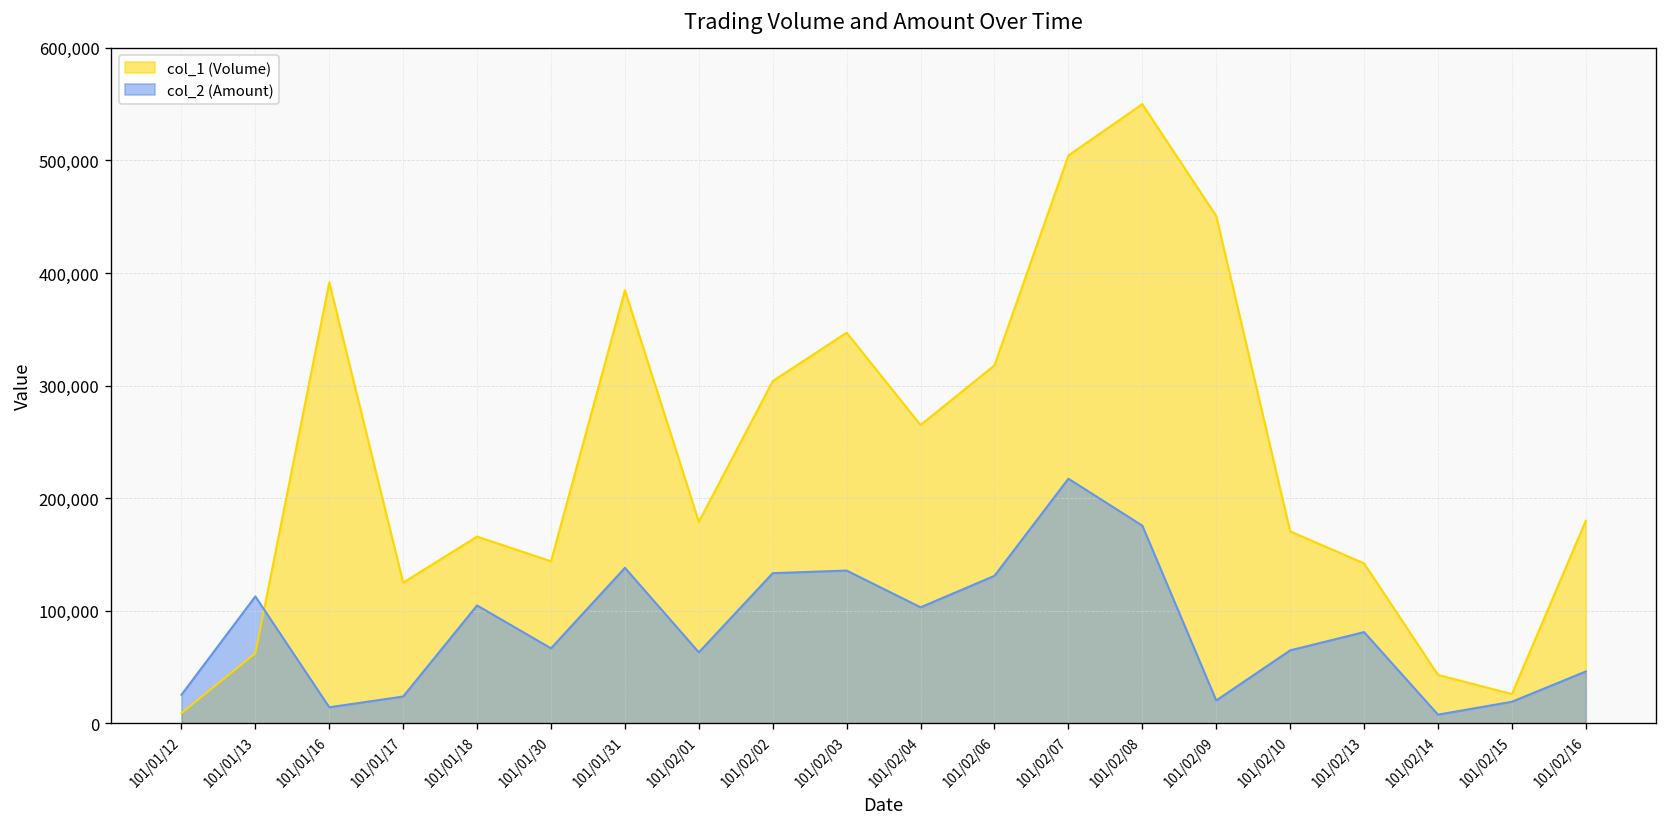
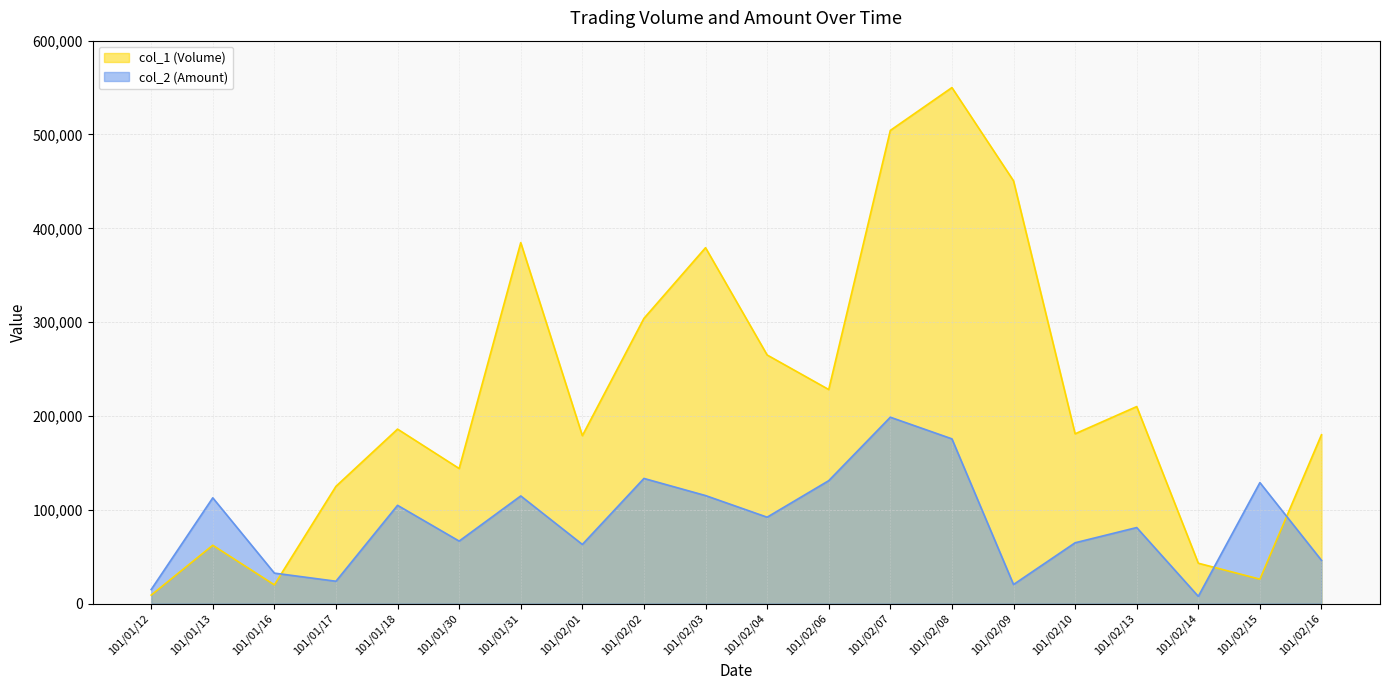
col_2 (Amount), 101/01/12: 30,000 -> 20,000
col_1 (Volume), 101/01/16: 390,000 -> 20,000
col_2 (Amount), 101/01/16: 10,000 -> 30,000
col_1 (Volume), 101/01/18: 170,000 -> 190,000
col_2 (Amount), 101/01/31: 140,000 -> 110,000
col_1 (Volume), 101/02/03: 350,000 -> 380,000
col_2 (Amount), 101/02/03: 140,000 -> 120,000
col_2 (Amount), 101/02/04: 100,000 -> 90,000
col_1 (Volume), 101/02/06: 320,000 -> 230,000
col_2 (Amount), 101/02/07: 220,000 -> 200,000
col_1 (Volume), 101/02/10: 170,000 -> 180,000
col_1 (Volume), 101/02/13: 140,000 -> 210,000
col_2 (Amount), 101/02/15: 20,000 -> 130,000
